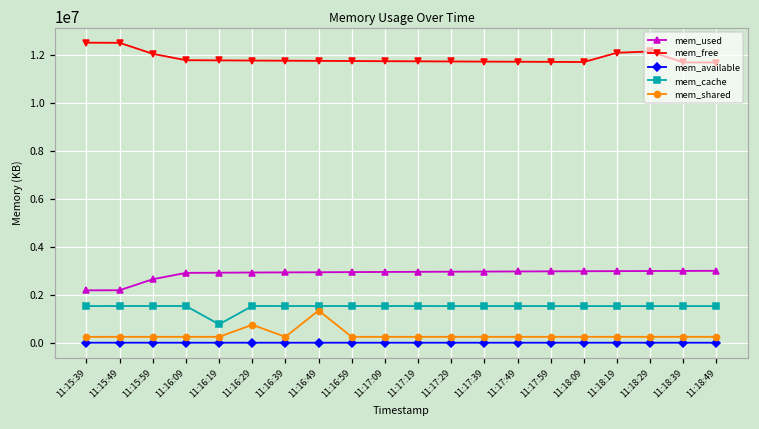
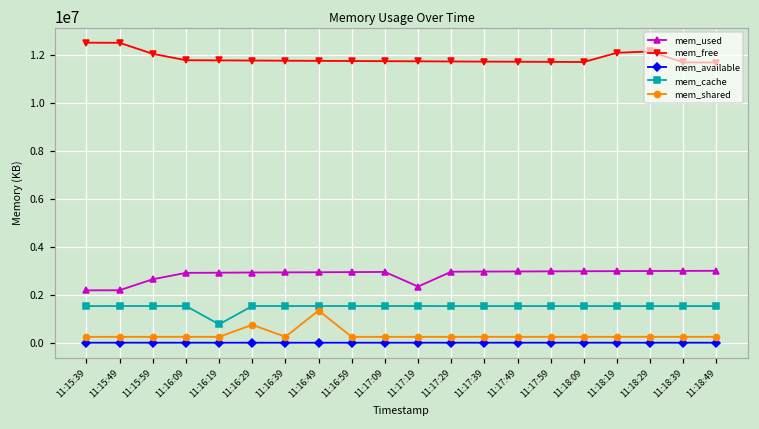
mem_used, 11:17:19: 3000000 -> 2300000
